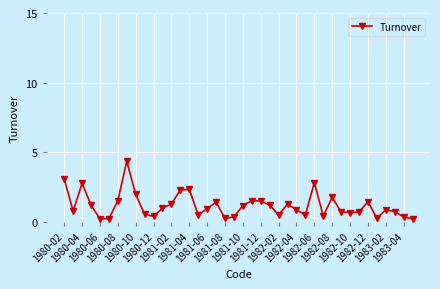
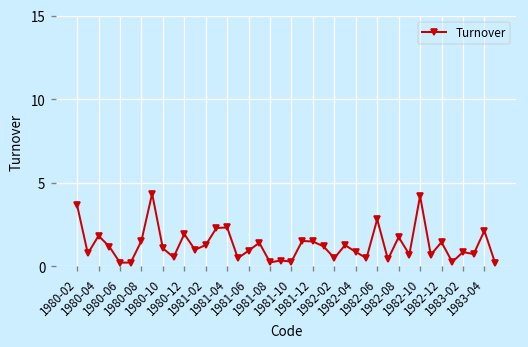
1980-02: 3.1 -> 3.7
1980-04: 2.8 -> 1.8
1980-10: 2.0 -> 1.1
1980-12: 0.4 -> 1.9
1981-10: 1.2 -> 0.3
1982-10: 0.7 -> 4.2
1983-04: 0.3 -> 2.1
